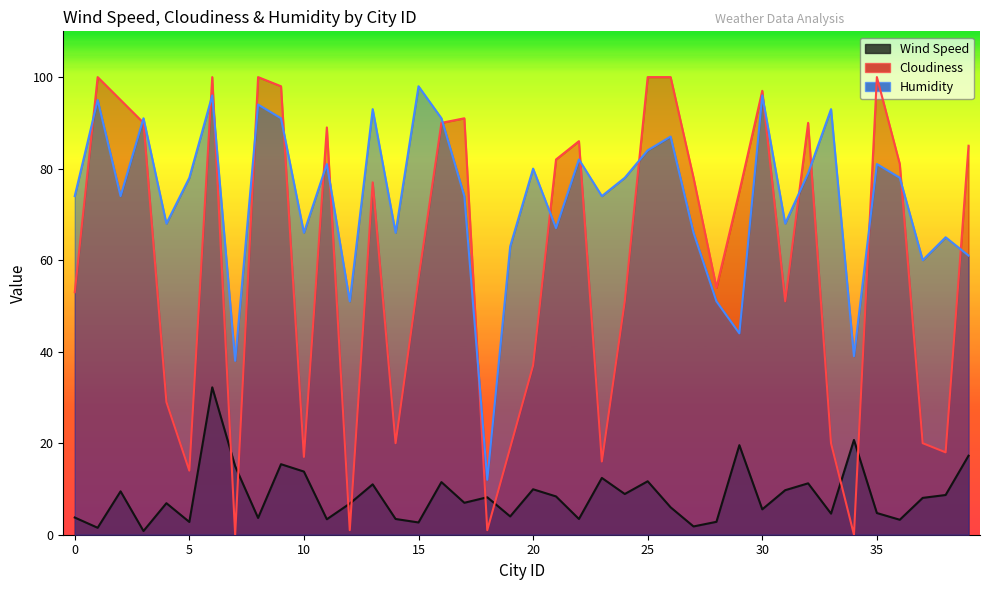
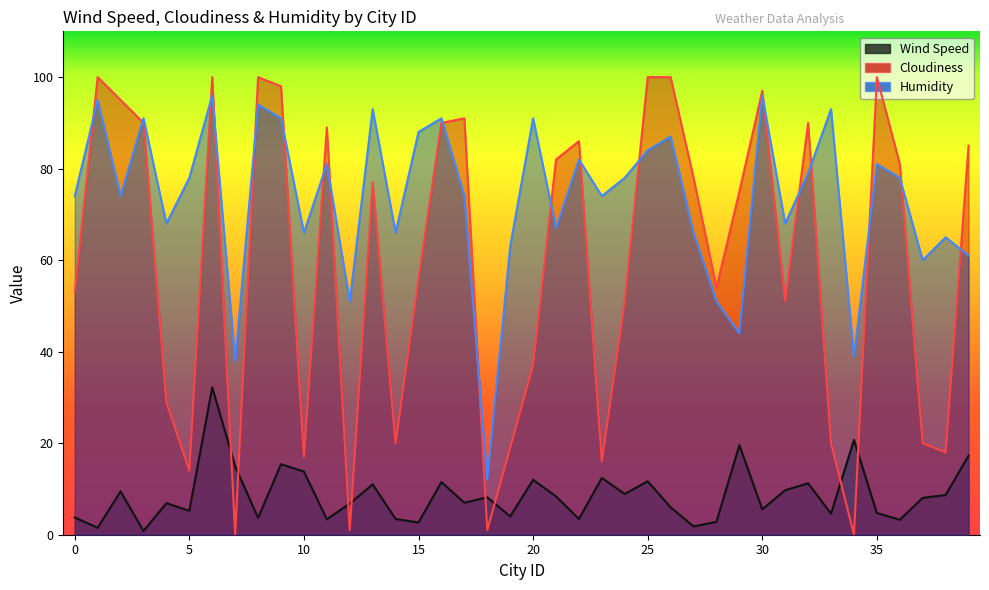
Wind Speed, 5: 3 -> 5
Humidity, 15: 98 -> 88
Wind Speed, 20: 10 -> 12
Humidity, 20: 80 -> 91
